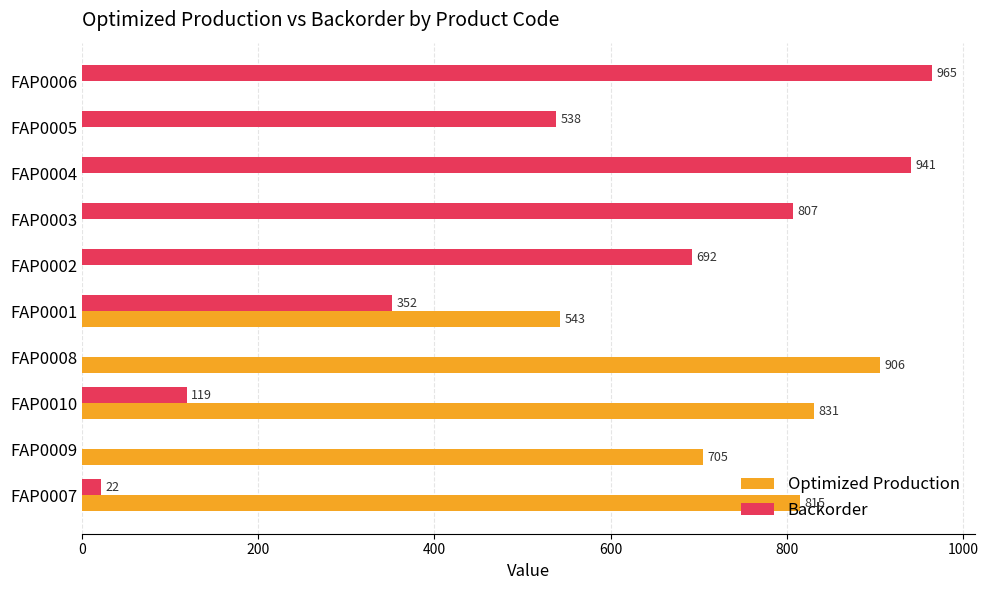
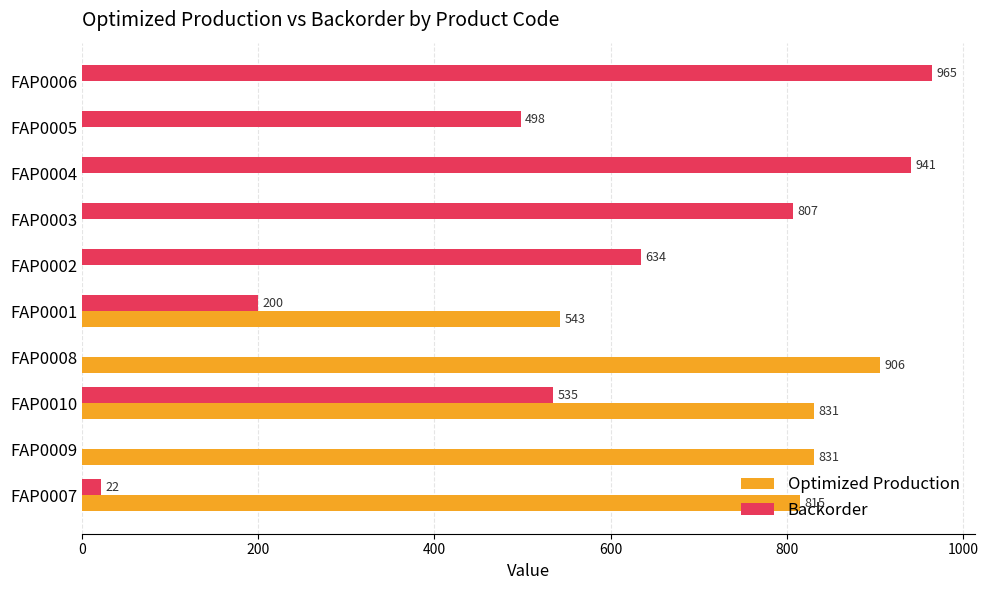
Backorder, FAP0005: 538 -> 498
Backorder, FAP0002: 692 -> 634
Backorder, FAP0001: 352 -> 200
Backorder, FAP0010: 119 -> 535
Optimized Production, FAP0009: 705 -> 831
